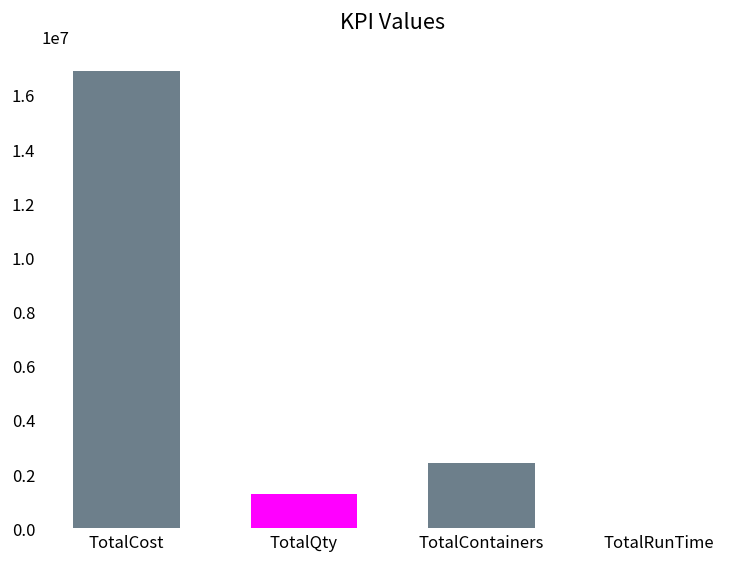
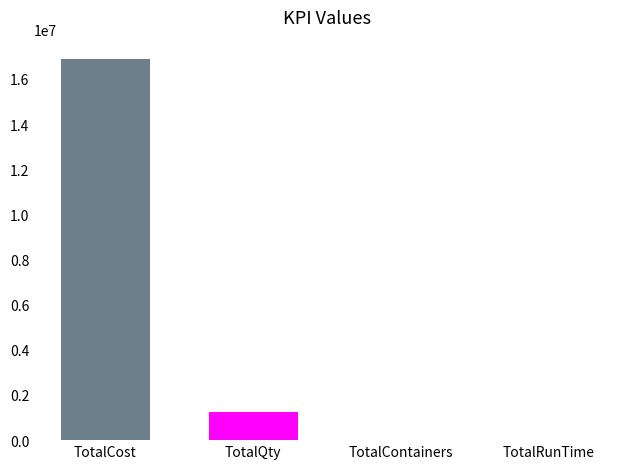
TotalContainers: 2400000 -> 0
